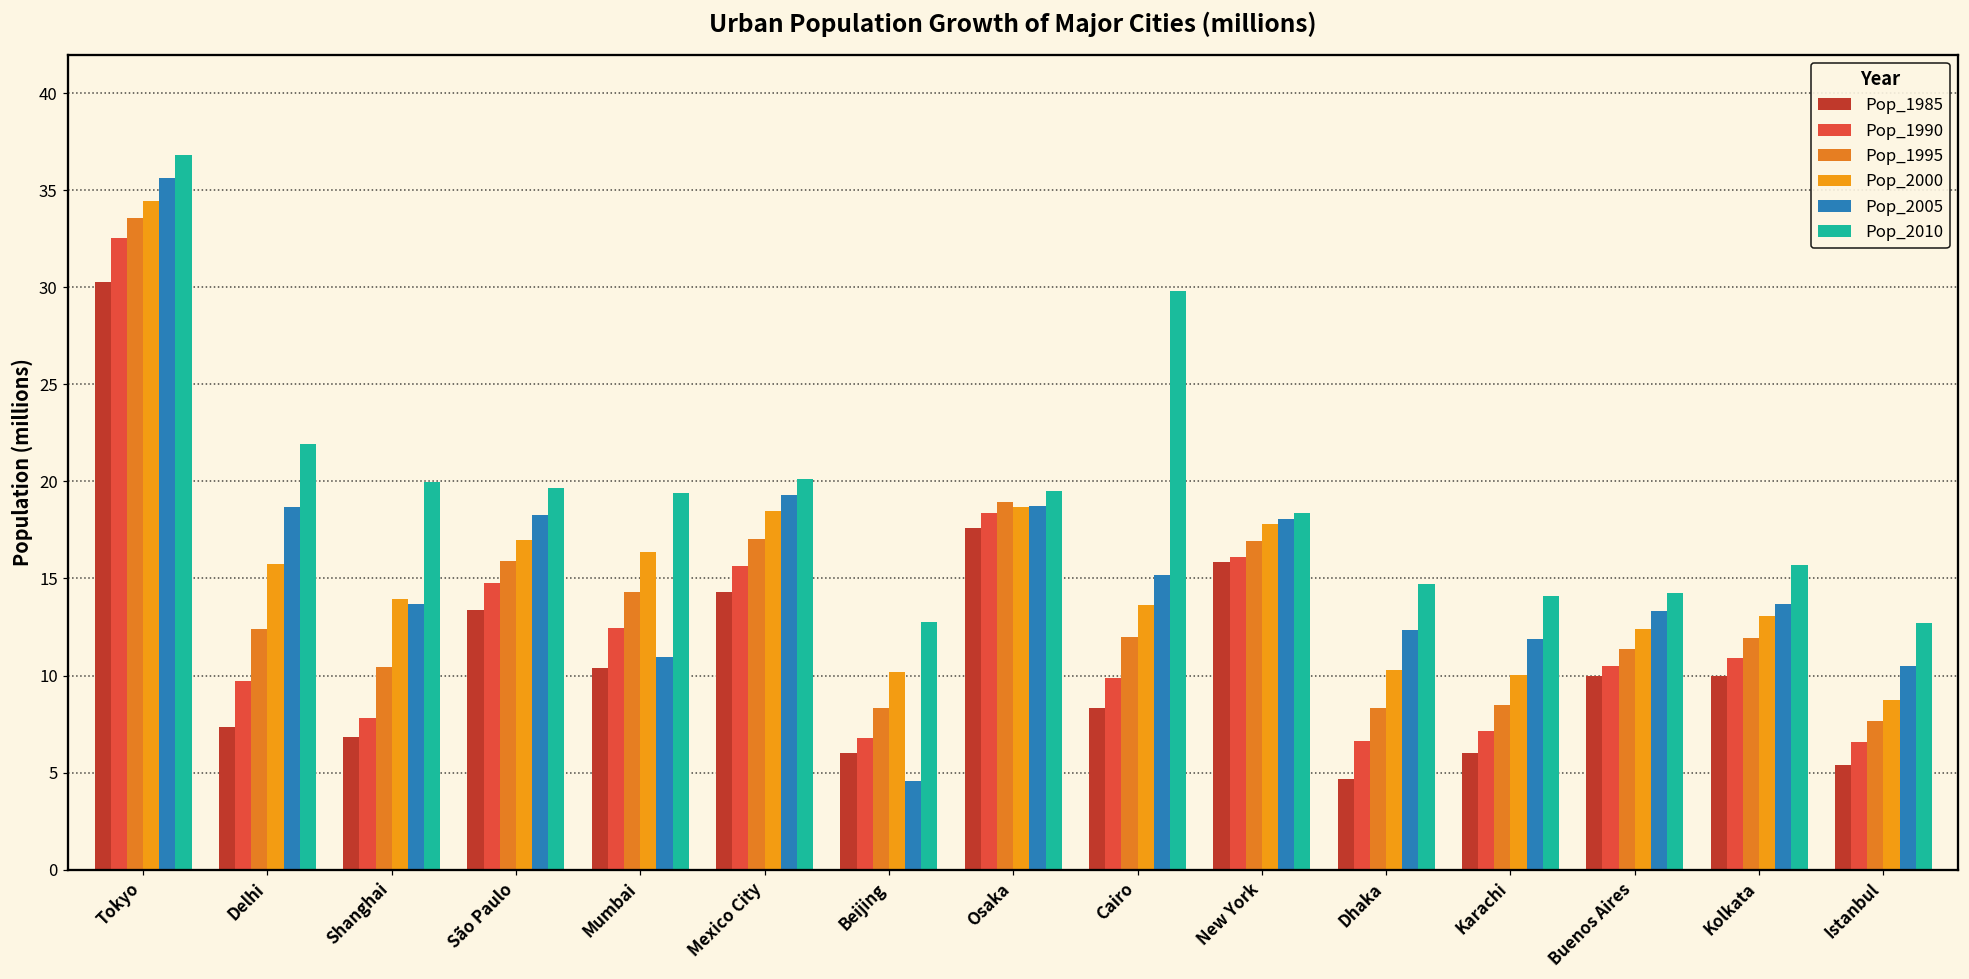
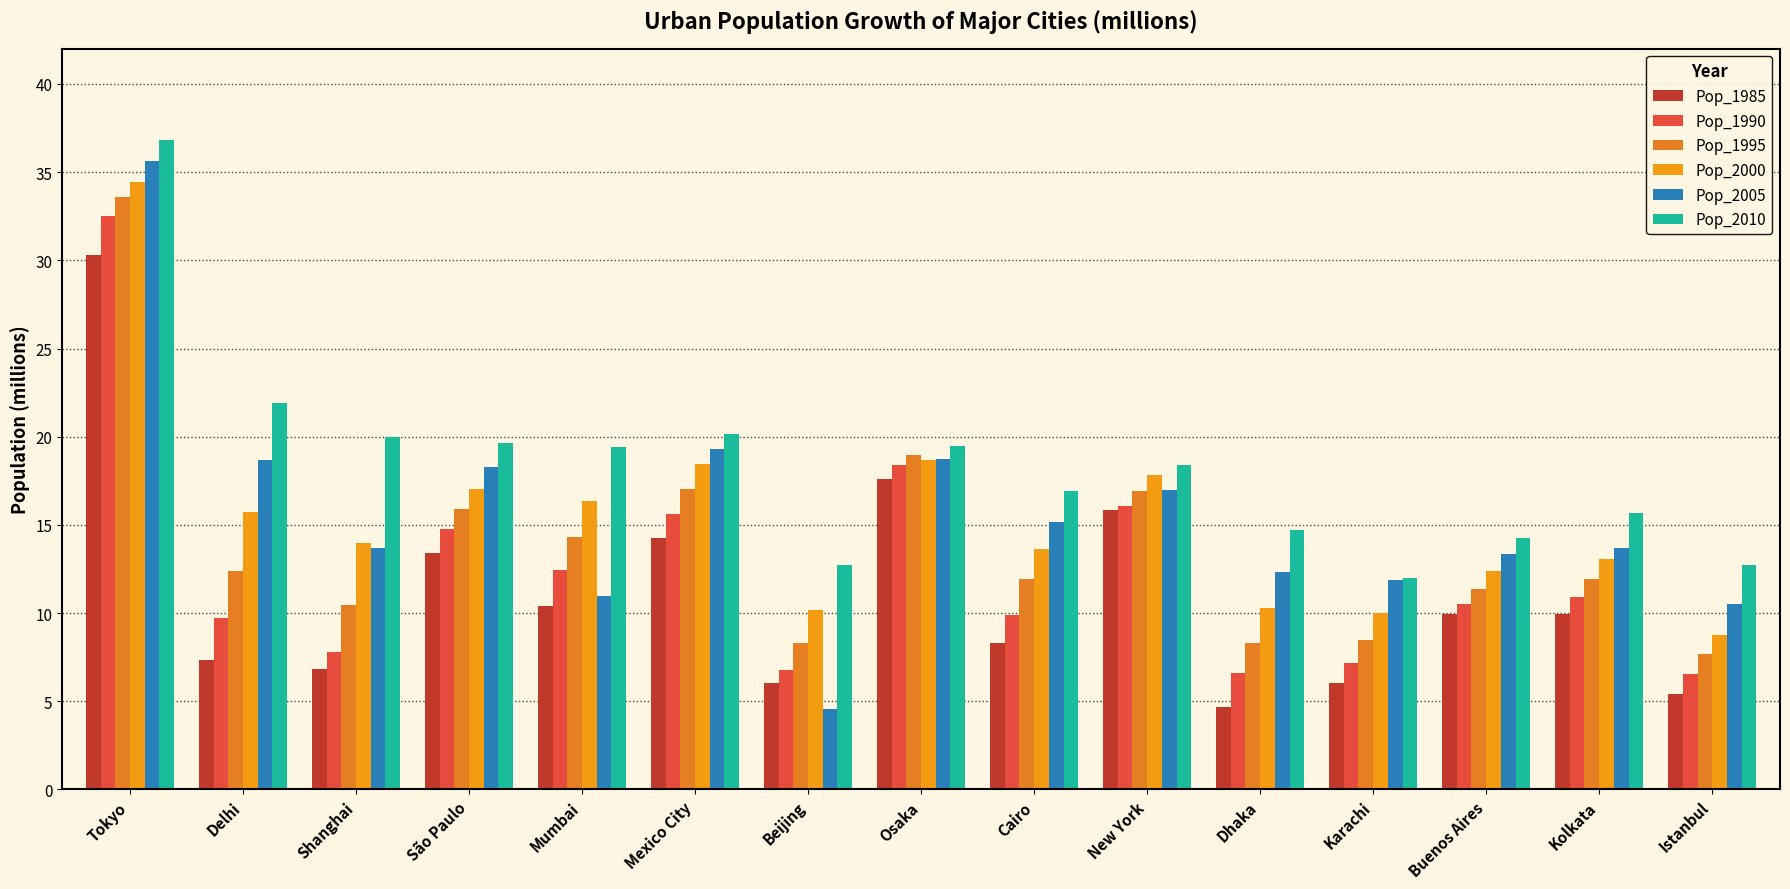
Pop_2010, Cairo: 29.8 -> 16.9
Pop_2005, New York: 18.1 -> 17.0
Pop_2010, Karachi: 14.1 -> 12.0
